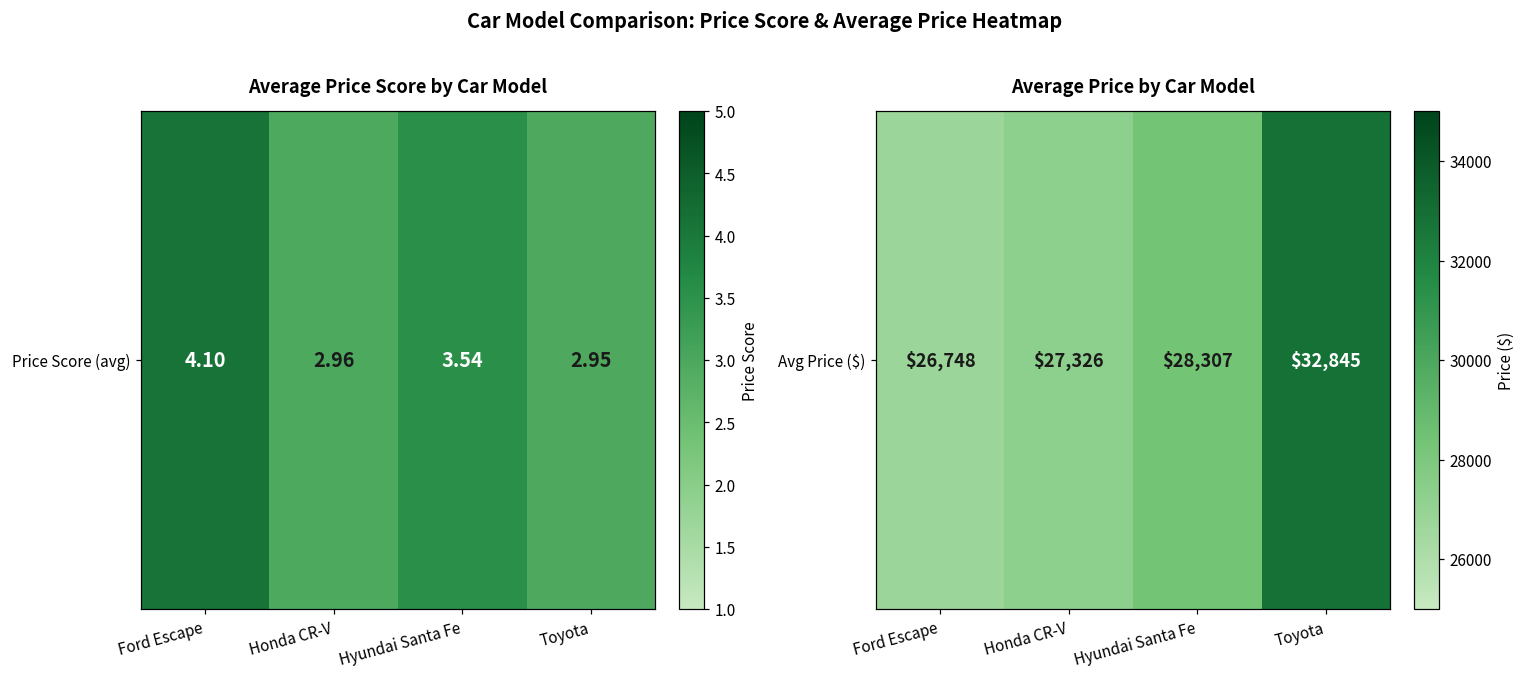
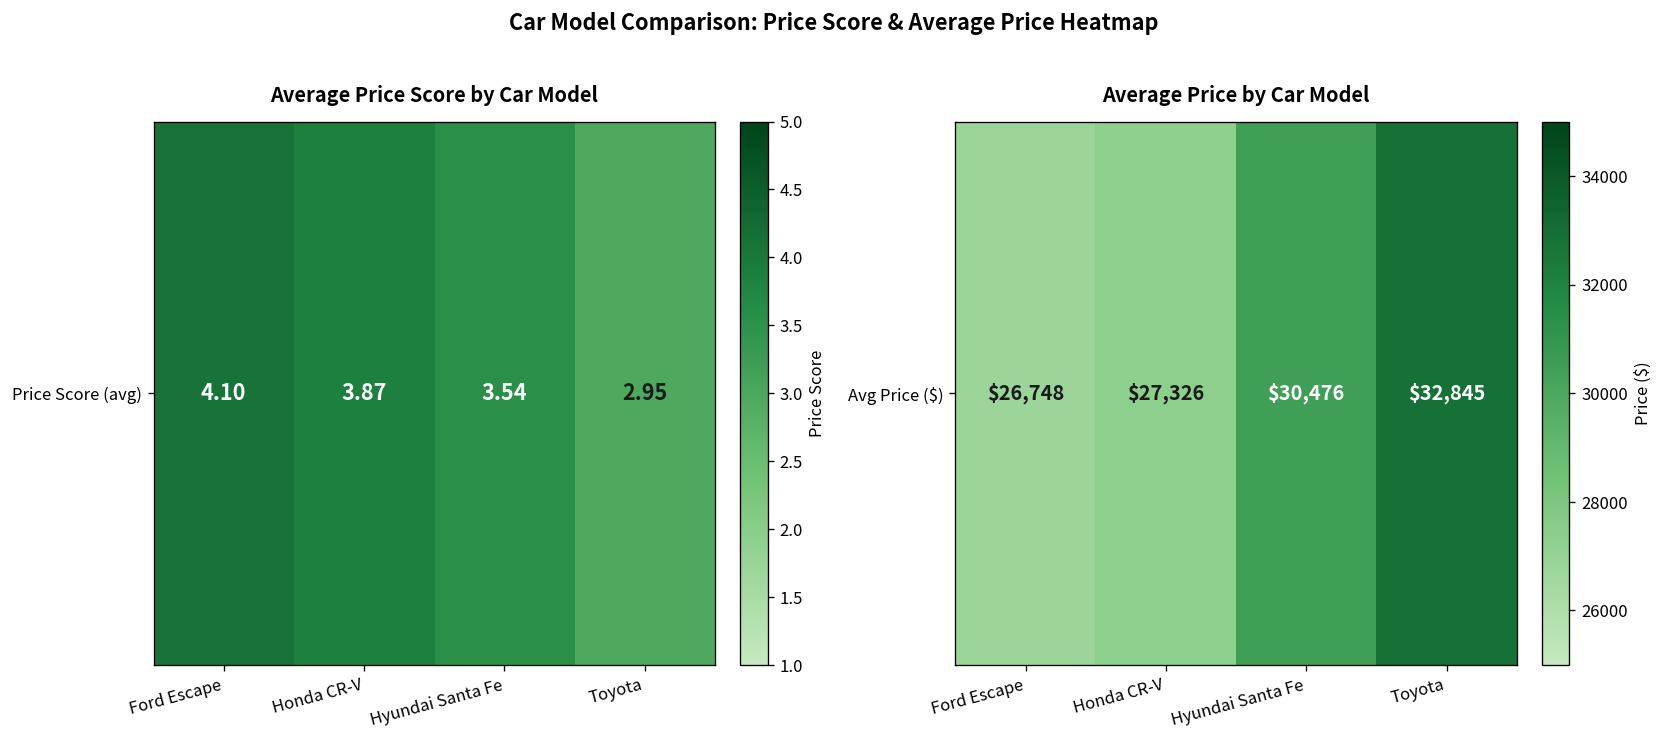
Average Price Score by Car Model, Price Score (avg), Honda CR-V: 2.96 -> 3.87
Average Price by Car Model, Avg Price ($), Hyundai Santa Fe: $28,307 -> $30,476
